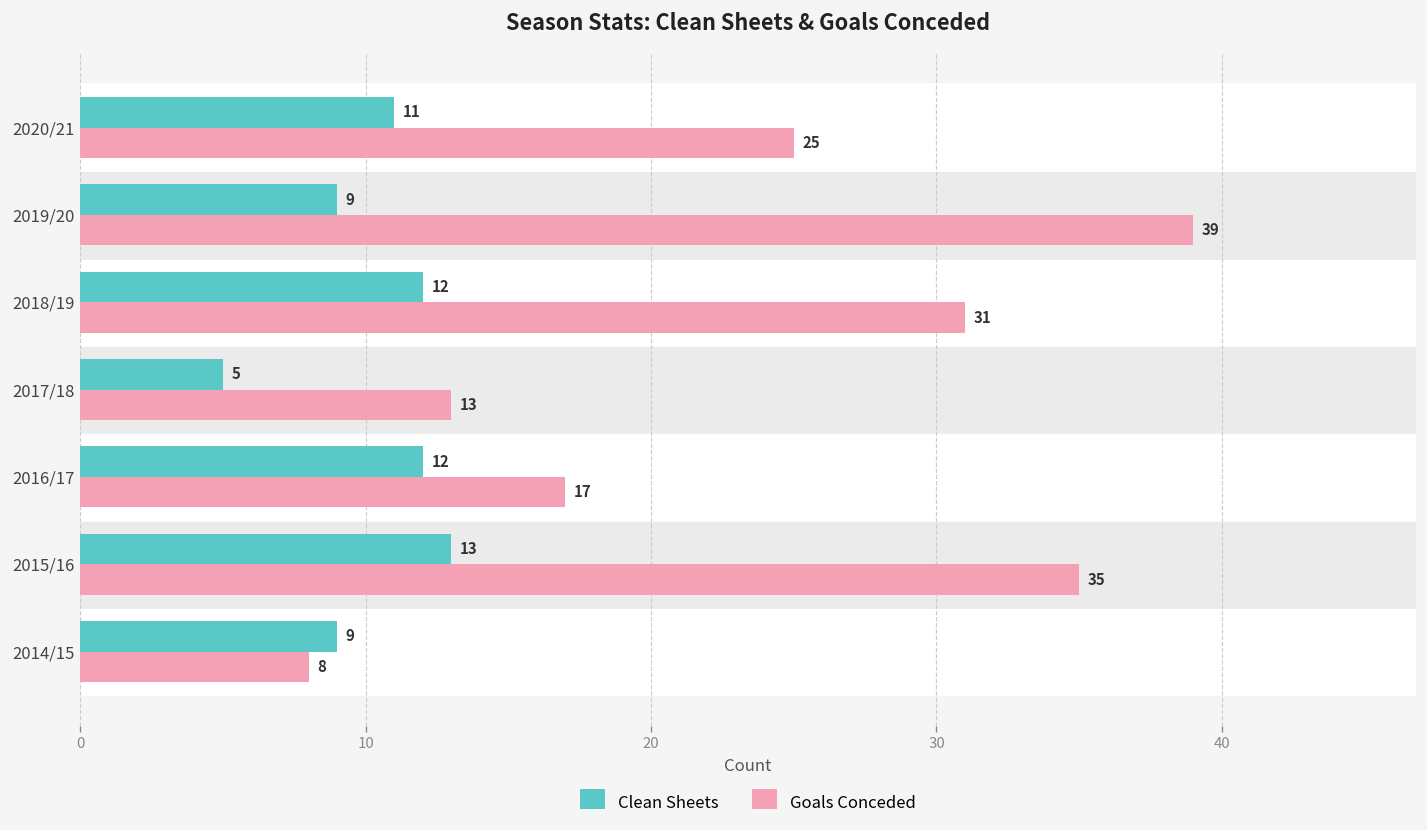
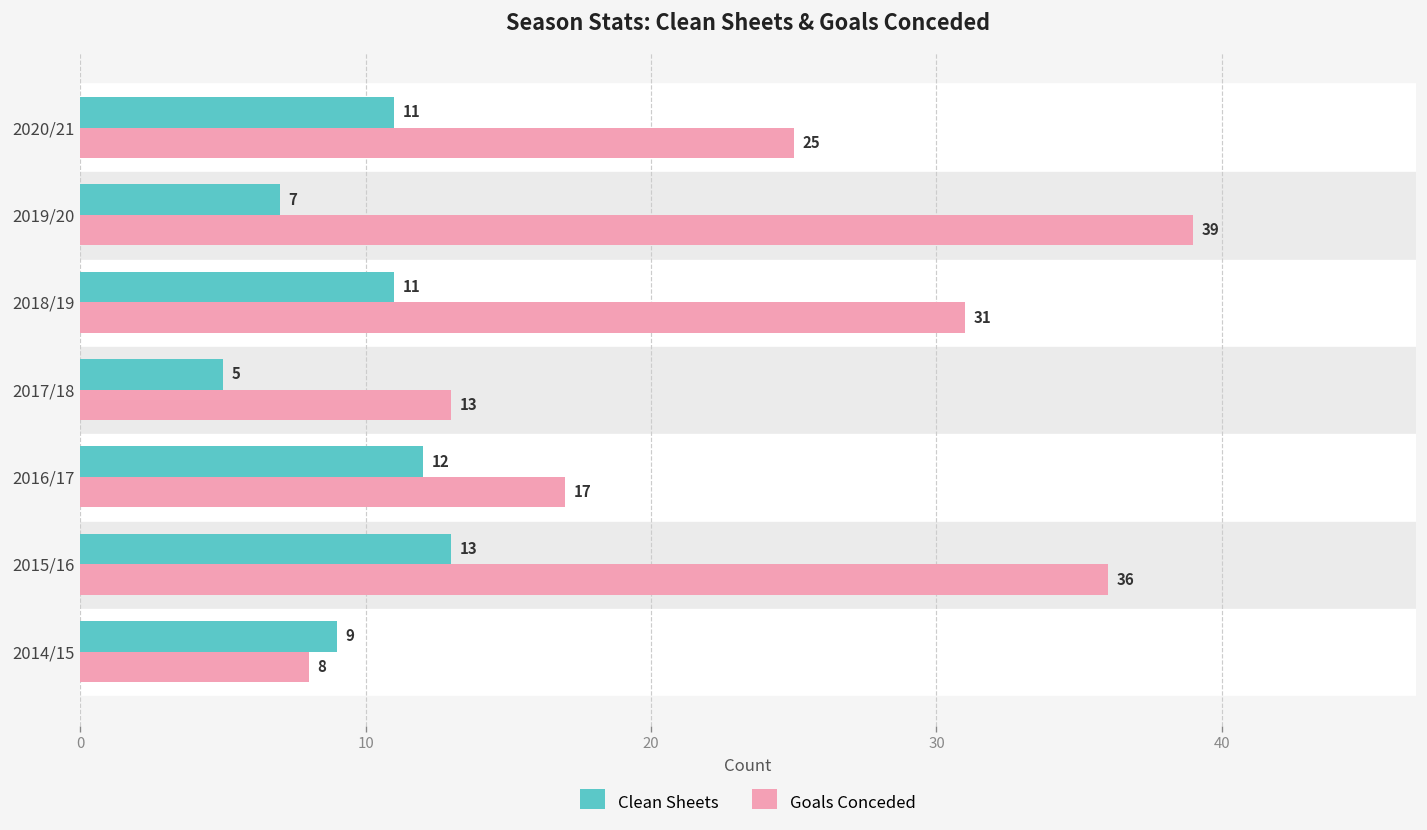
Clean Sheets, 2019/20: 9 -> 7
Clean Sheets, 2018/19: 12 -> 11
Goals Conceded, 2015/16: 35 -> 36
